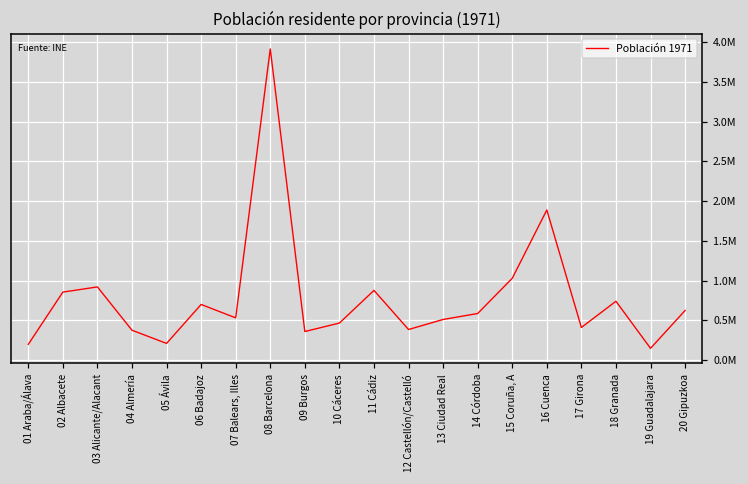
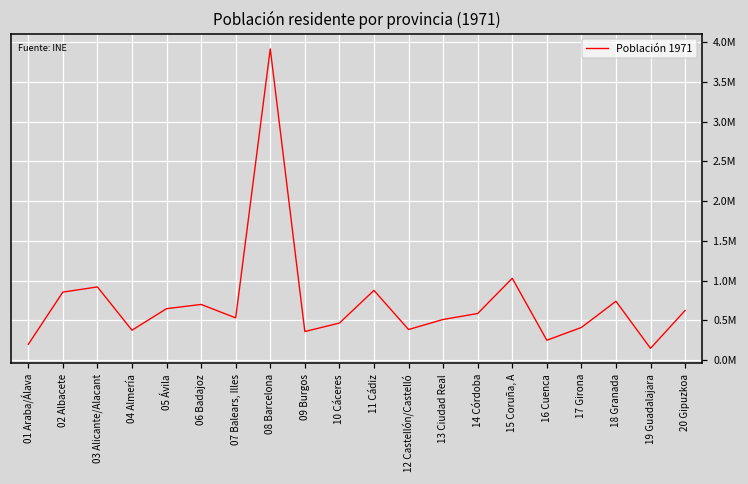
05 Ávila: 200000 -> 600000
16 Cuenca: 1900000 -> 300000
